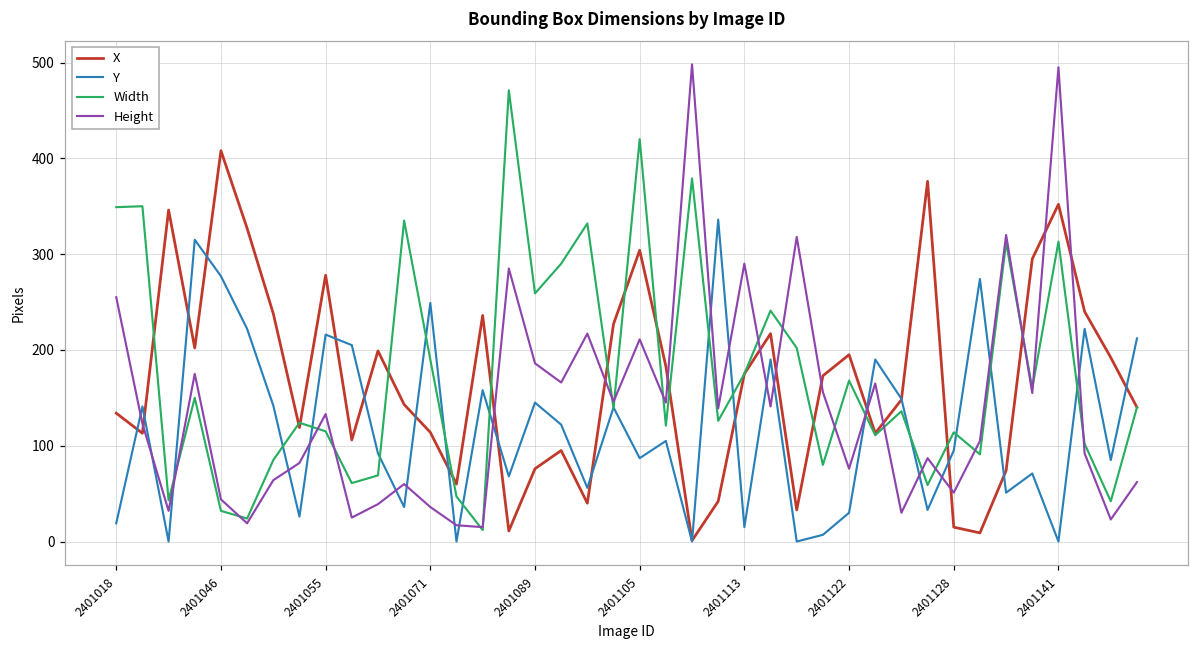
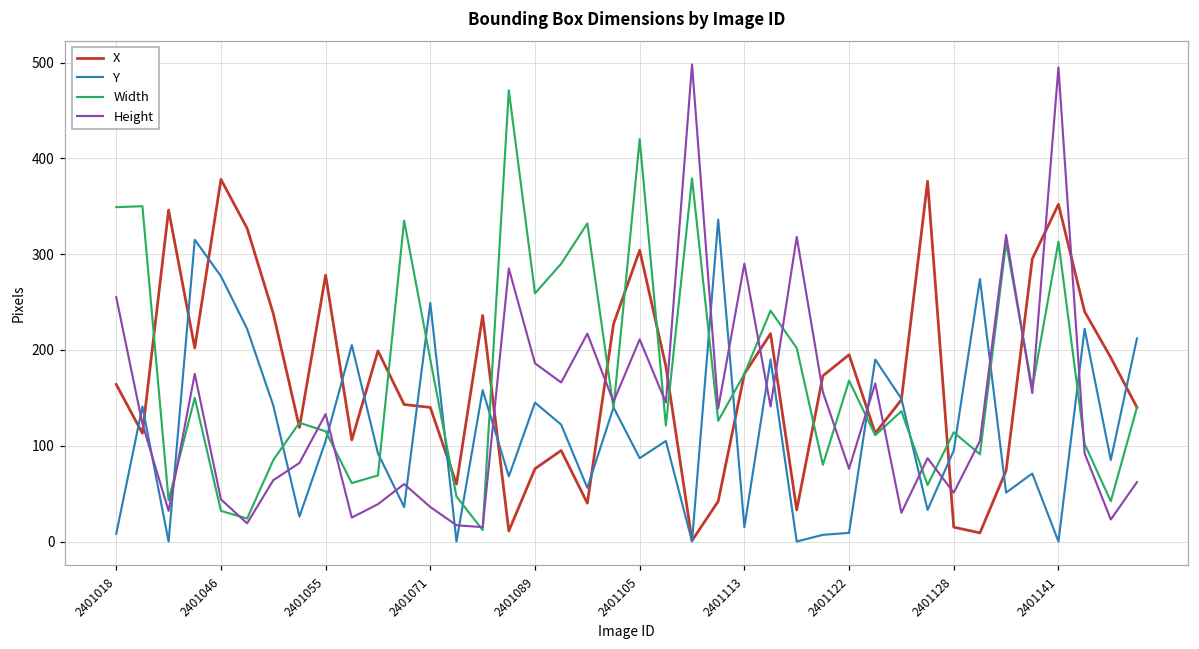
X, 2401018: 130 -> 160
Y, 2401018: 20 -> 10
X, 2401046: 410 -> 380
Y, 2401055: 220 -> 110
X, 2401071: 110 -> 140
Y, 2401122: 30 -> 10
